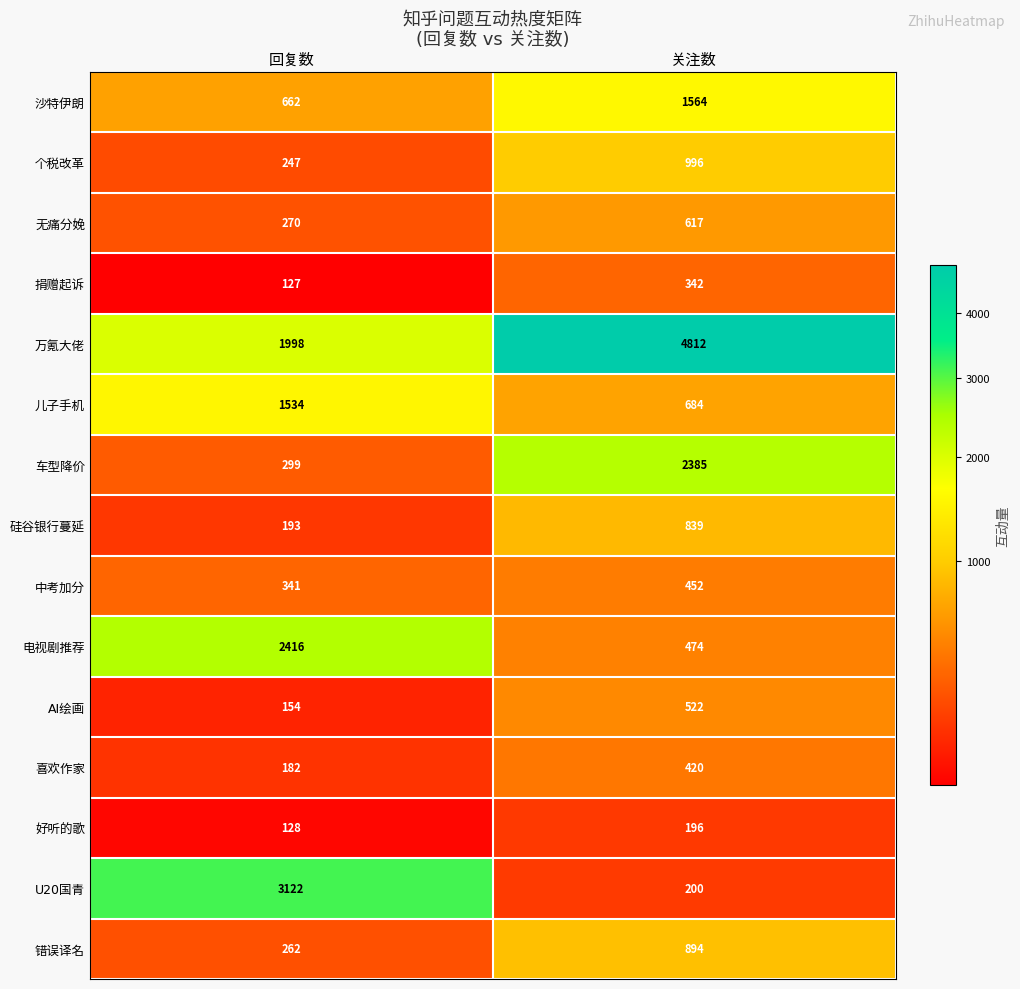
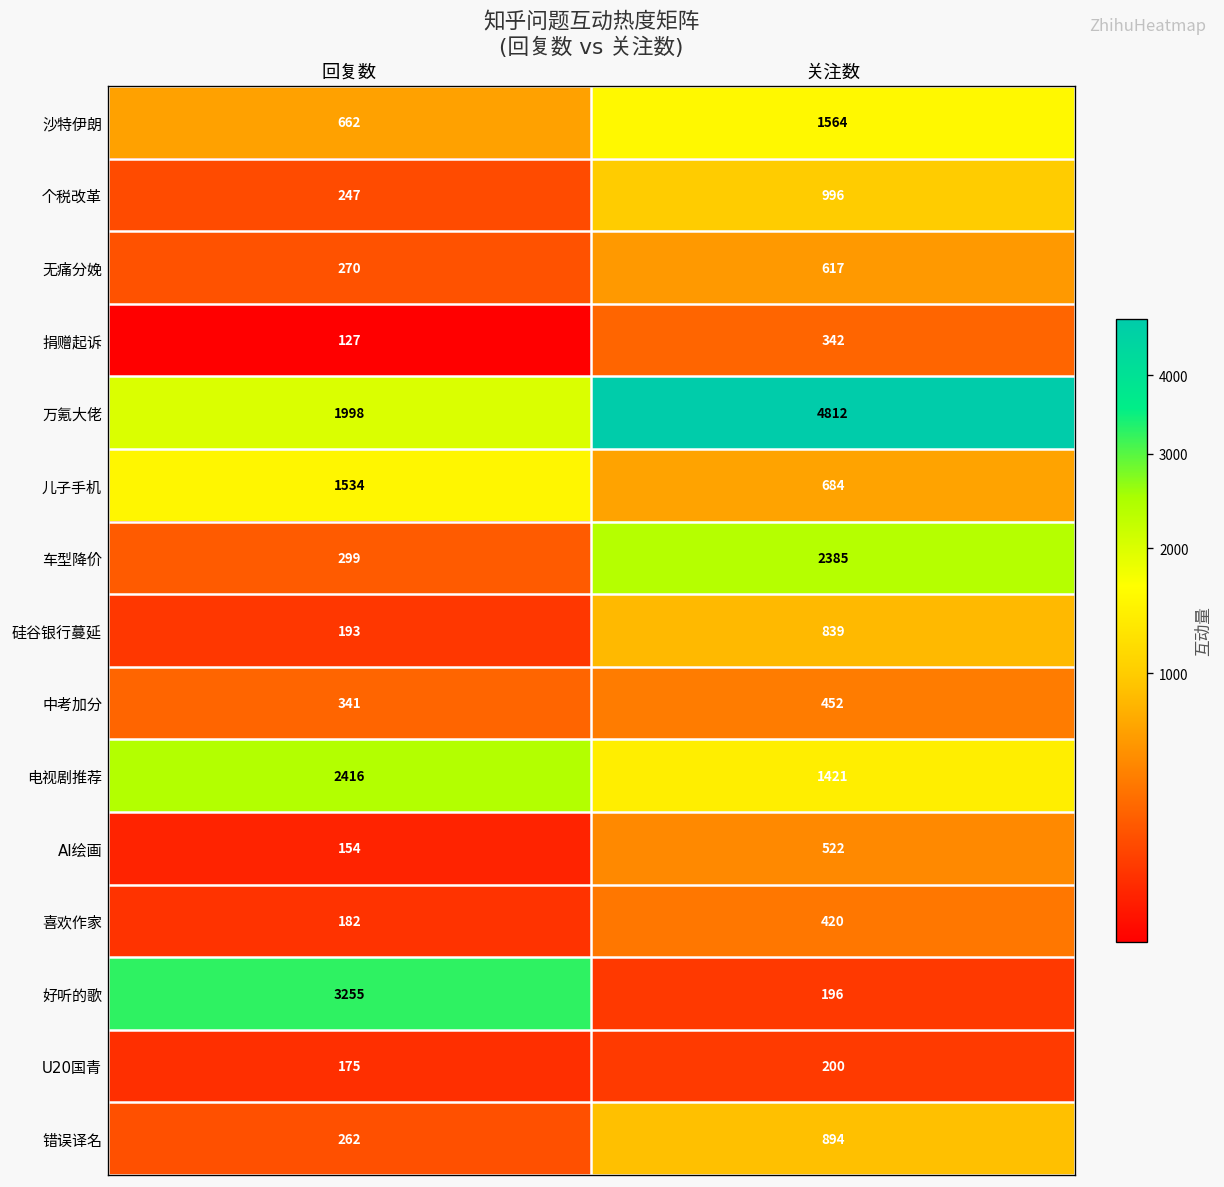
电视剧推荐, 关注数: 474 -> 1421
好听的歌, 回复数: 128 -> 3255
U20国青, 回复数: 3122 -> 175
